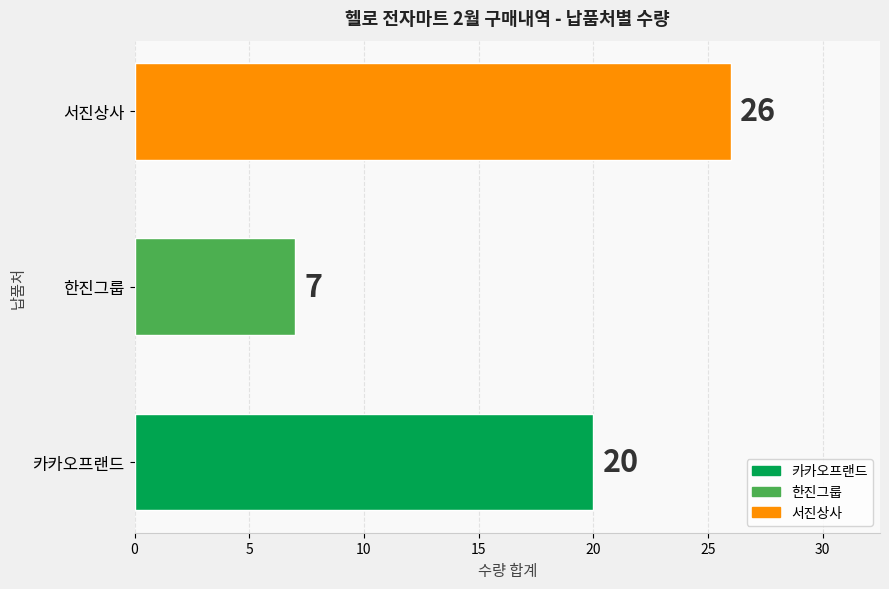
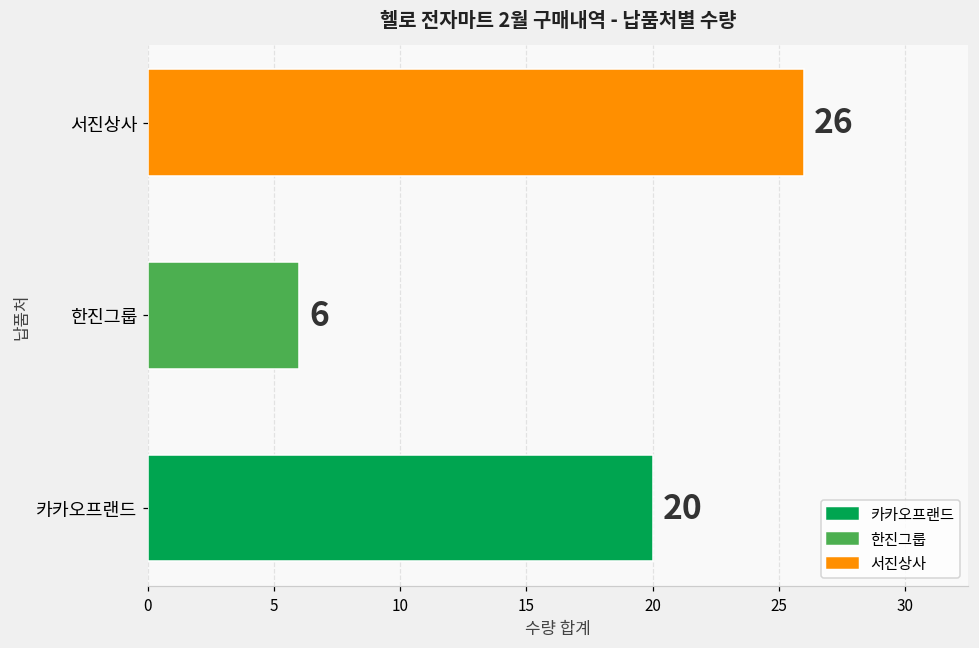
한진그룹: 7 -> 6
